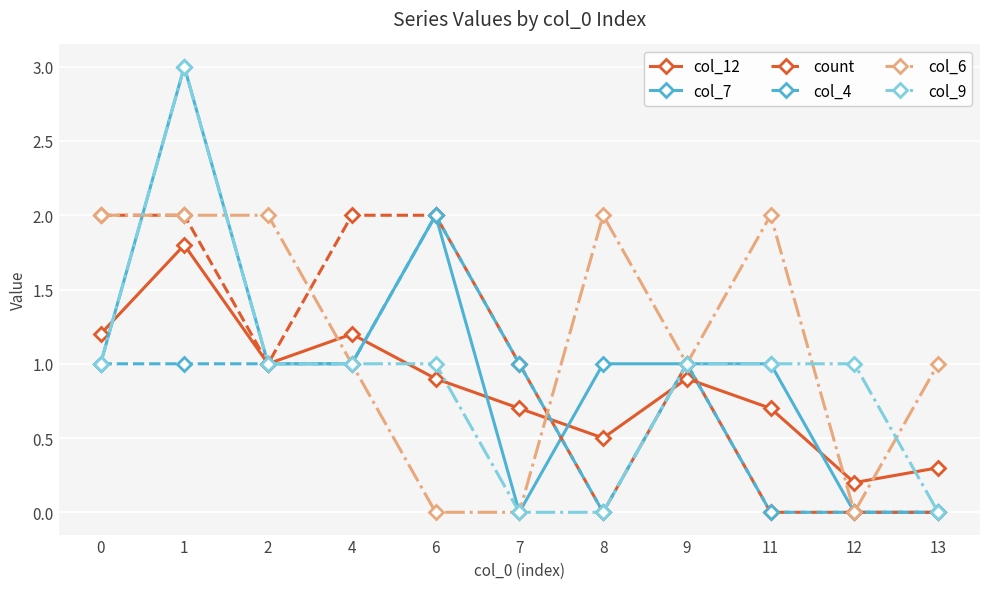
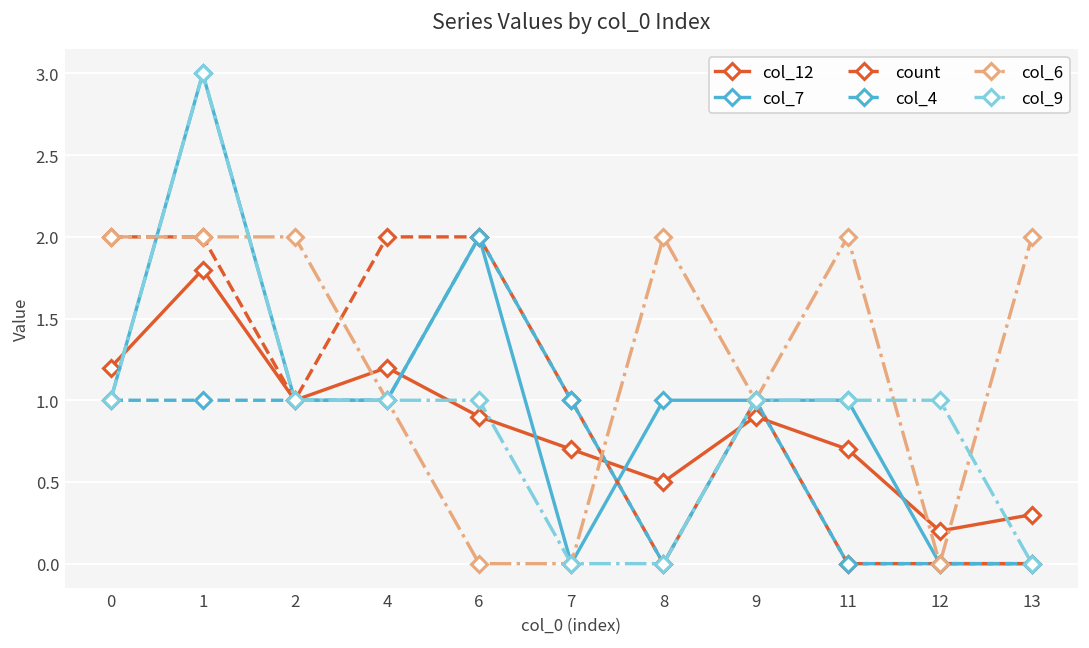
col_6, 13: 1 -> 2
